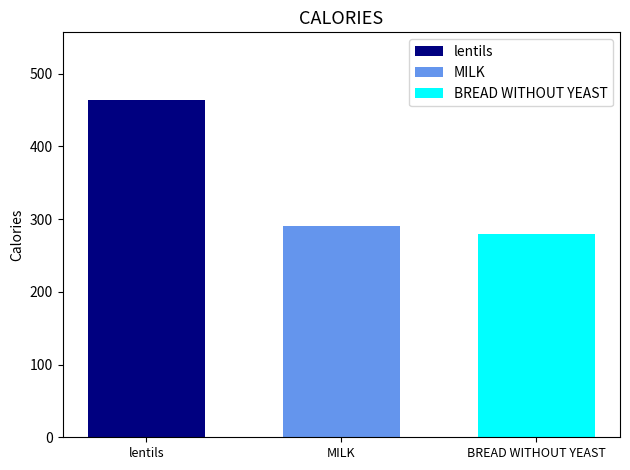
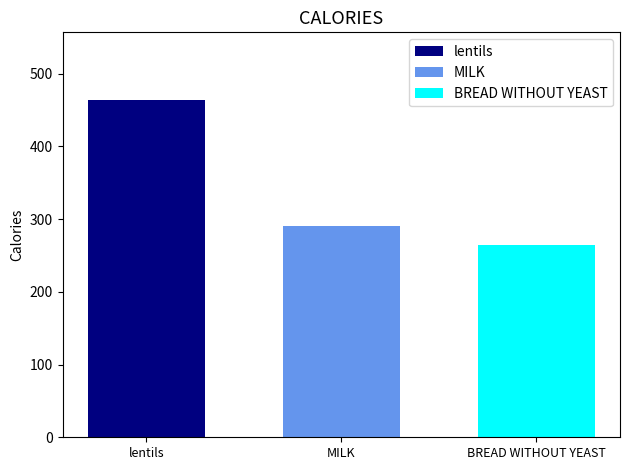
BREAD WITHOUT YEAST: 280 -> 270
